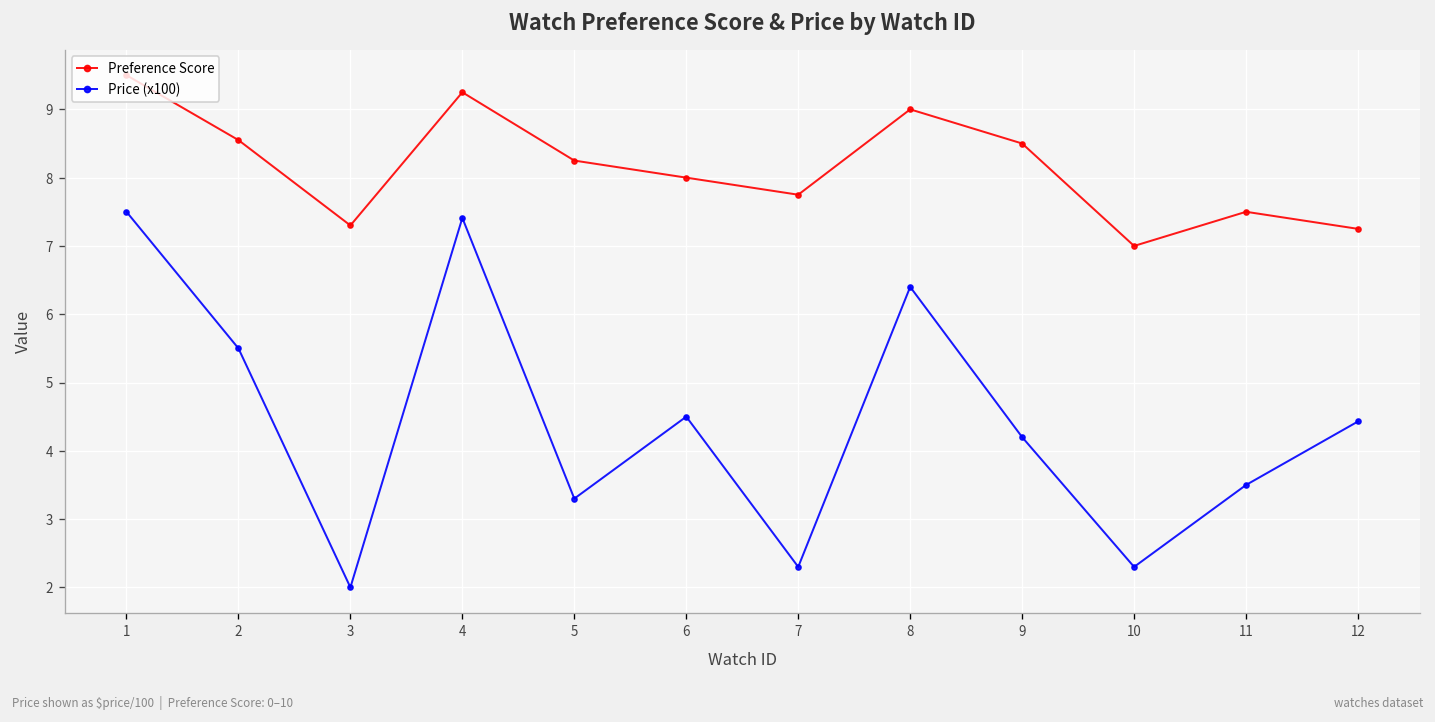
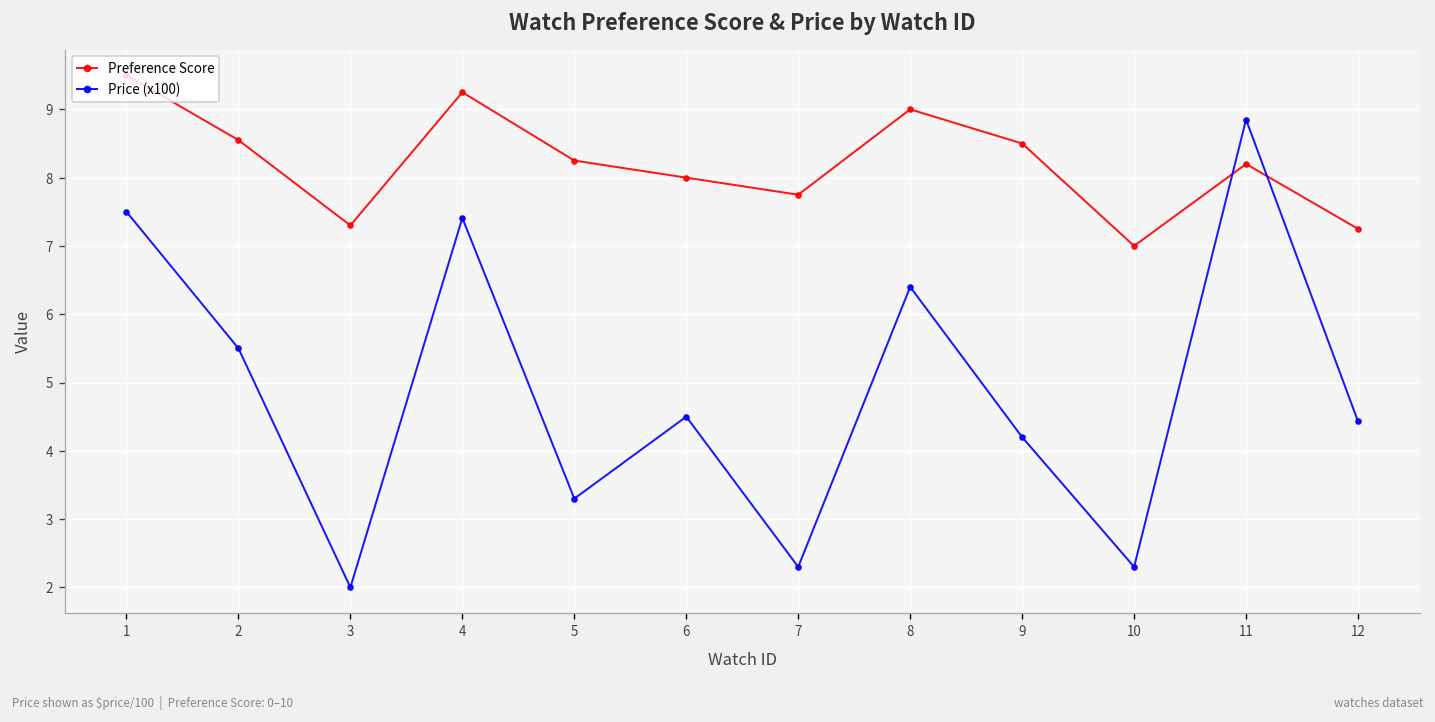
Preference Score, 11: 7.5 -> 8.2
Price (x100), 11: 3.5 -> 8.9
